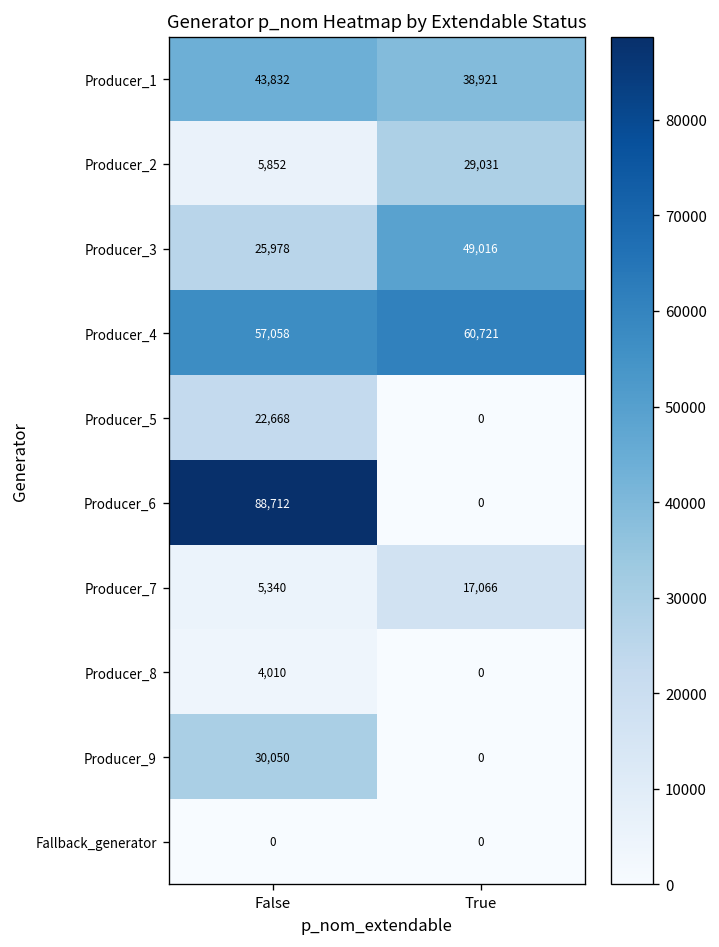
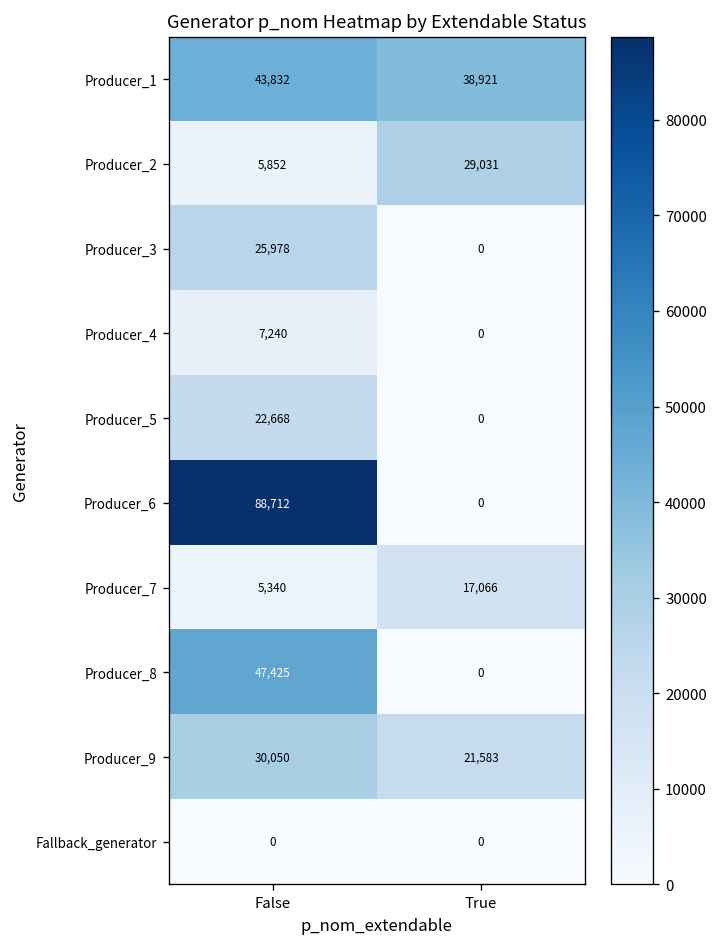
Producer_3, True: 49,016 -> 0
Producer_4, False: 57,058 -> 7,240
Producer_4, True: 60,721 -> 0
Producer_8, False: 4,010 -> 47,425
Producer_9, True: 0 -> 21,583
